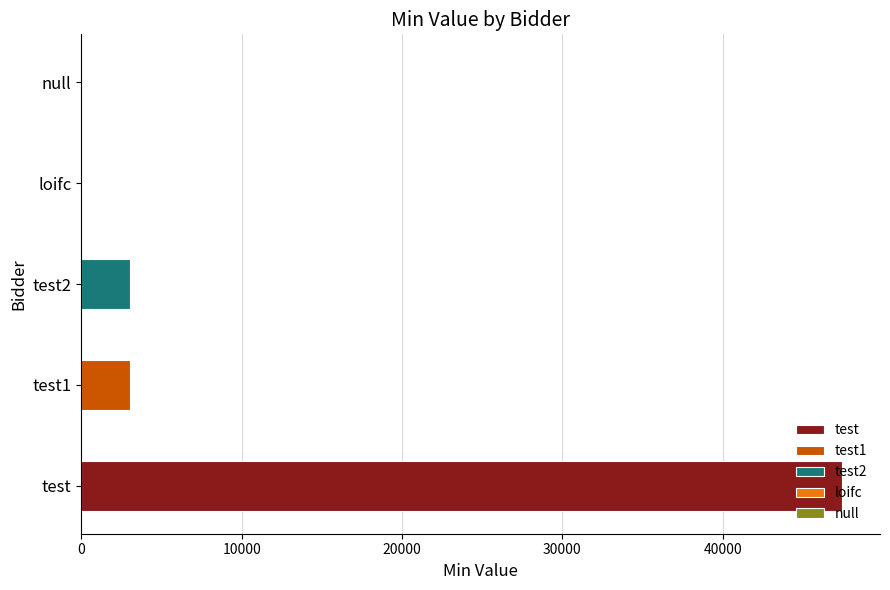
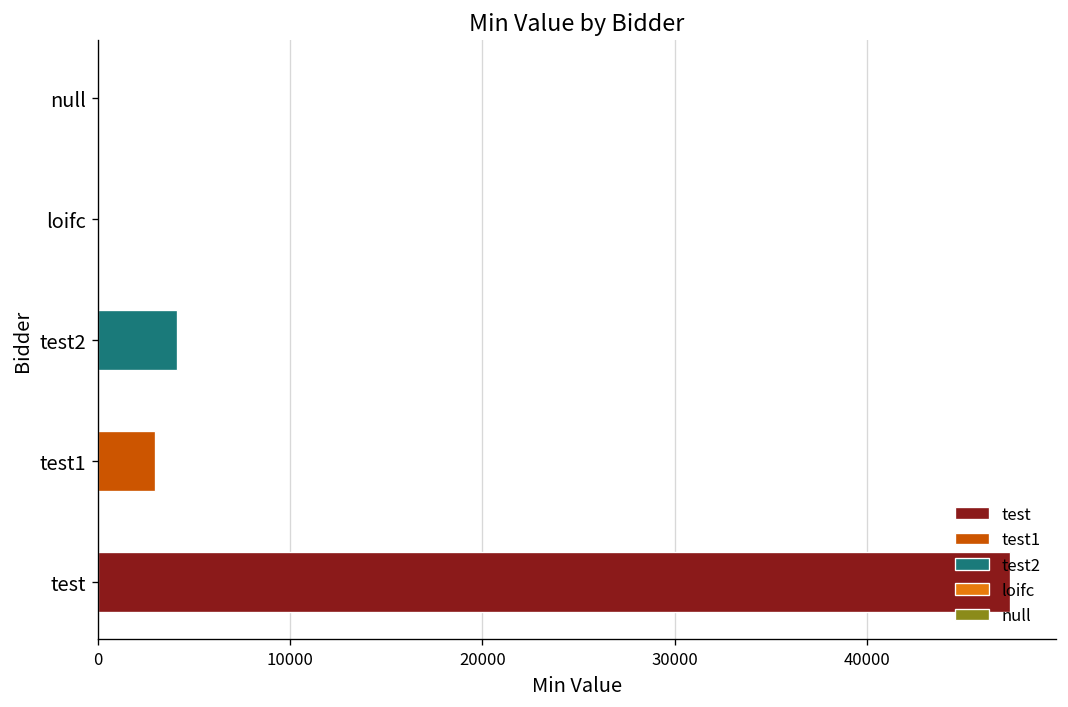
test2: 3000 -> 4100
